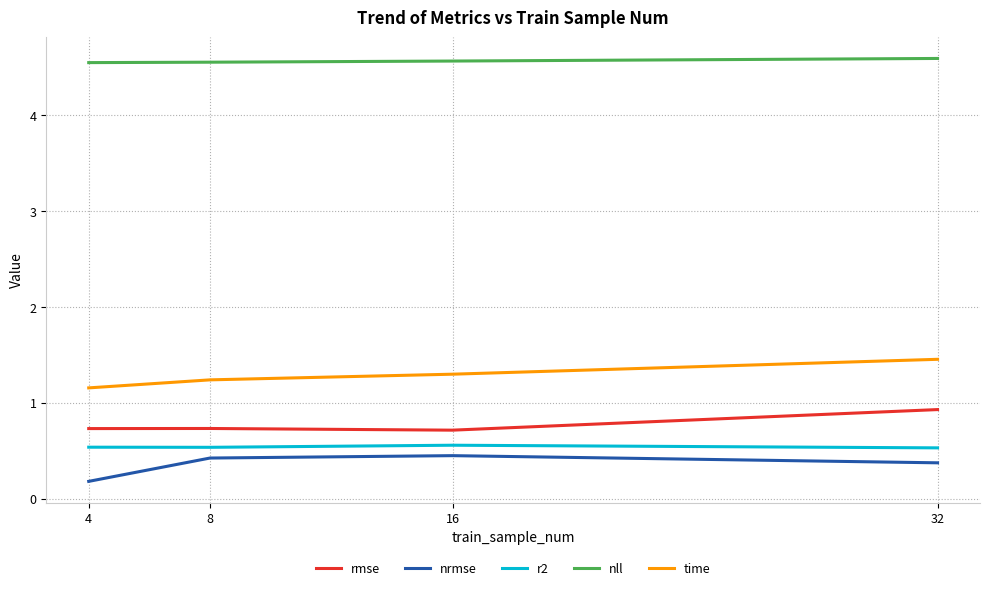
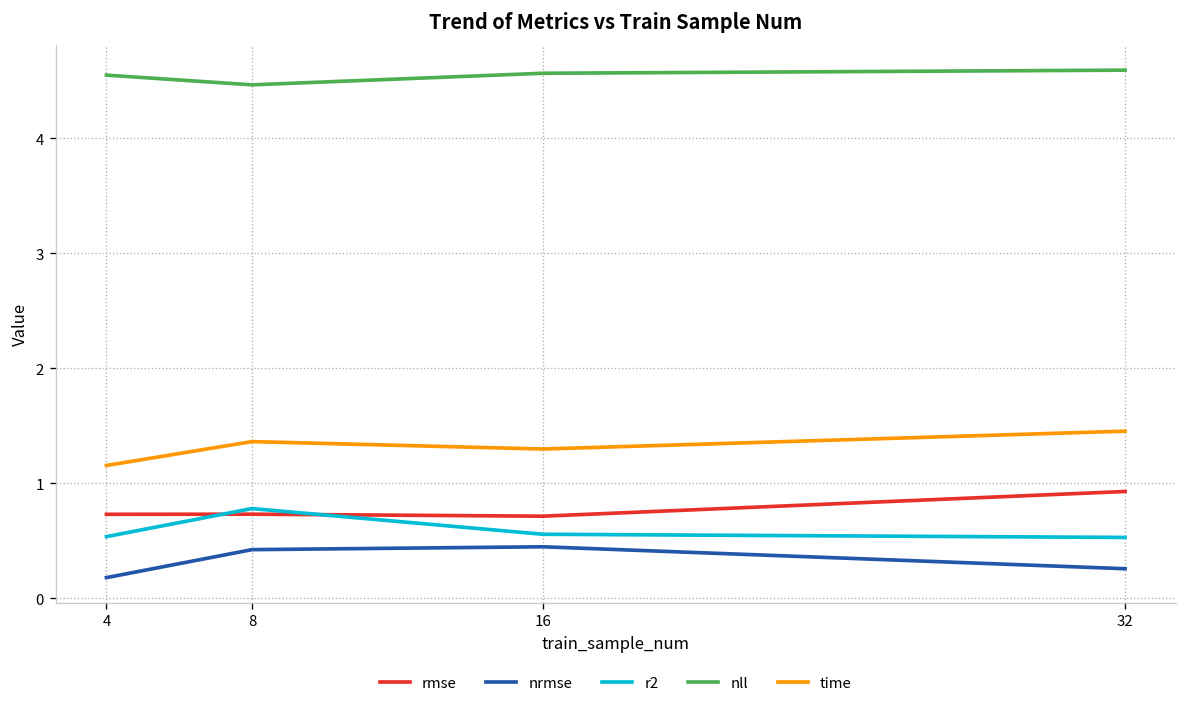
r2, 8: 0.5 -> 0.8
nll, 8: 4.6 -> 4.5
time, 8: 1.2 -> 1.4
nrmse, 32: 0.4 -> 0.3
